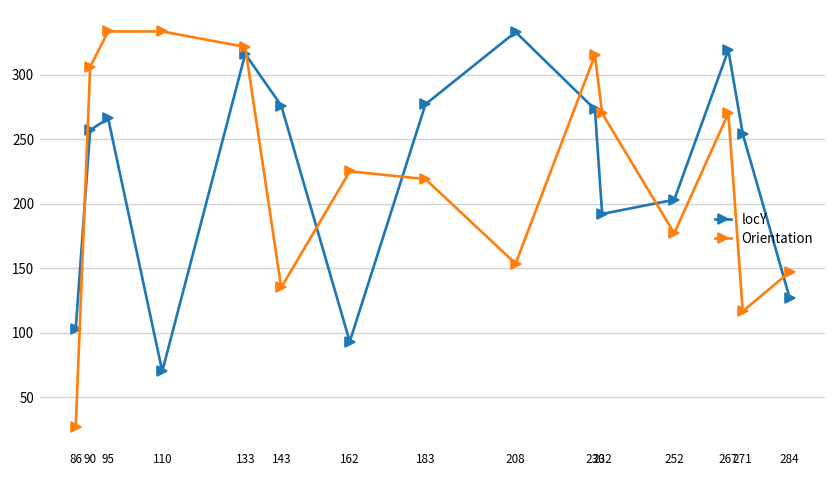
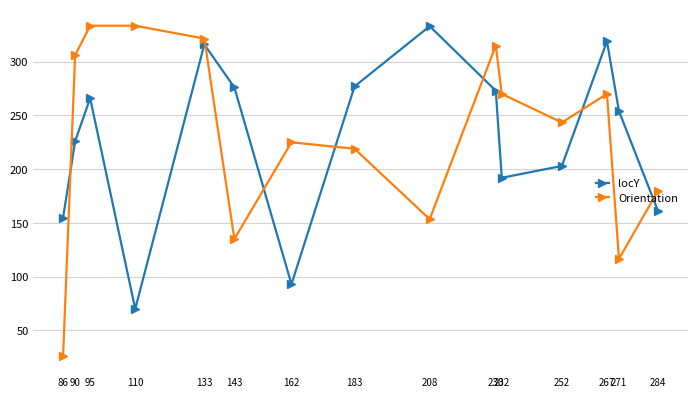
locY, 86: 103 -> 155
locY, 90: 257 -> 226
Orientation, 252: 177 -> 243
locY, 284: 127 -> 161
Orientation, 284: 147 -> 180
